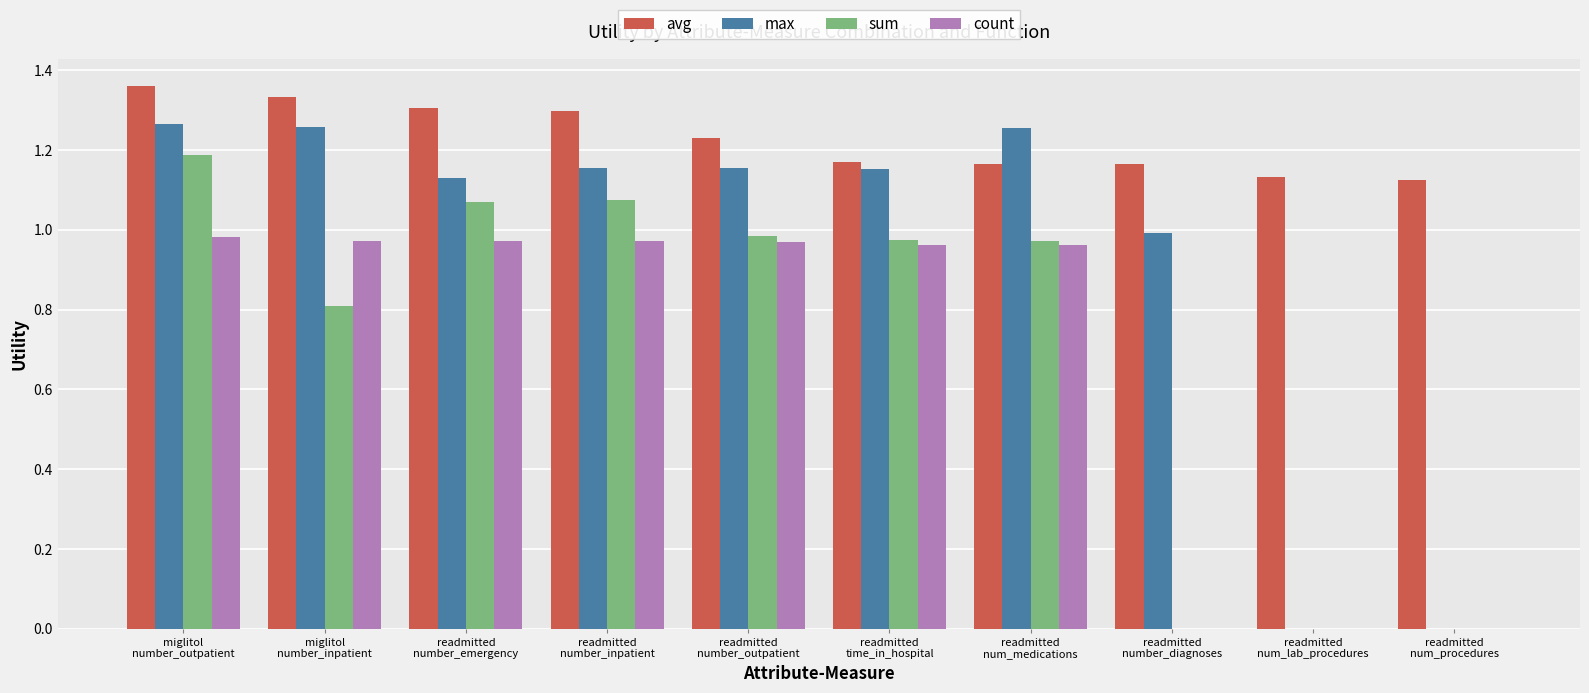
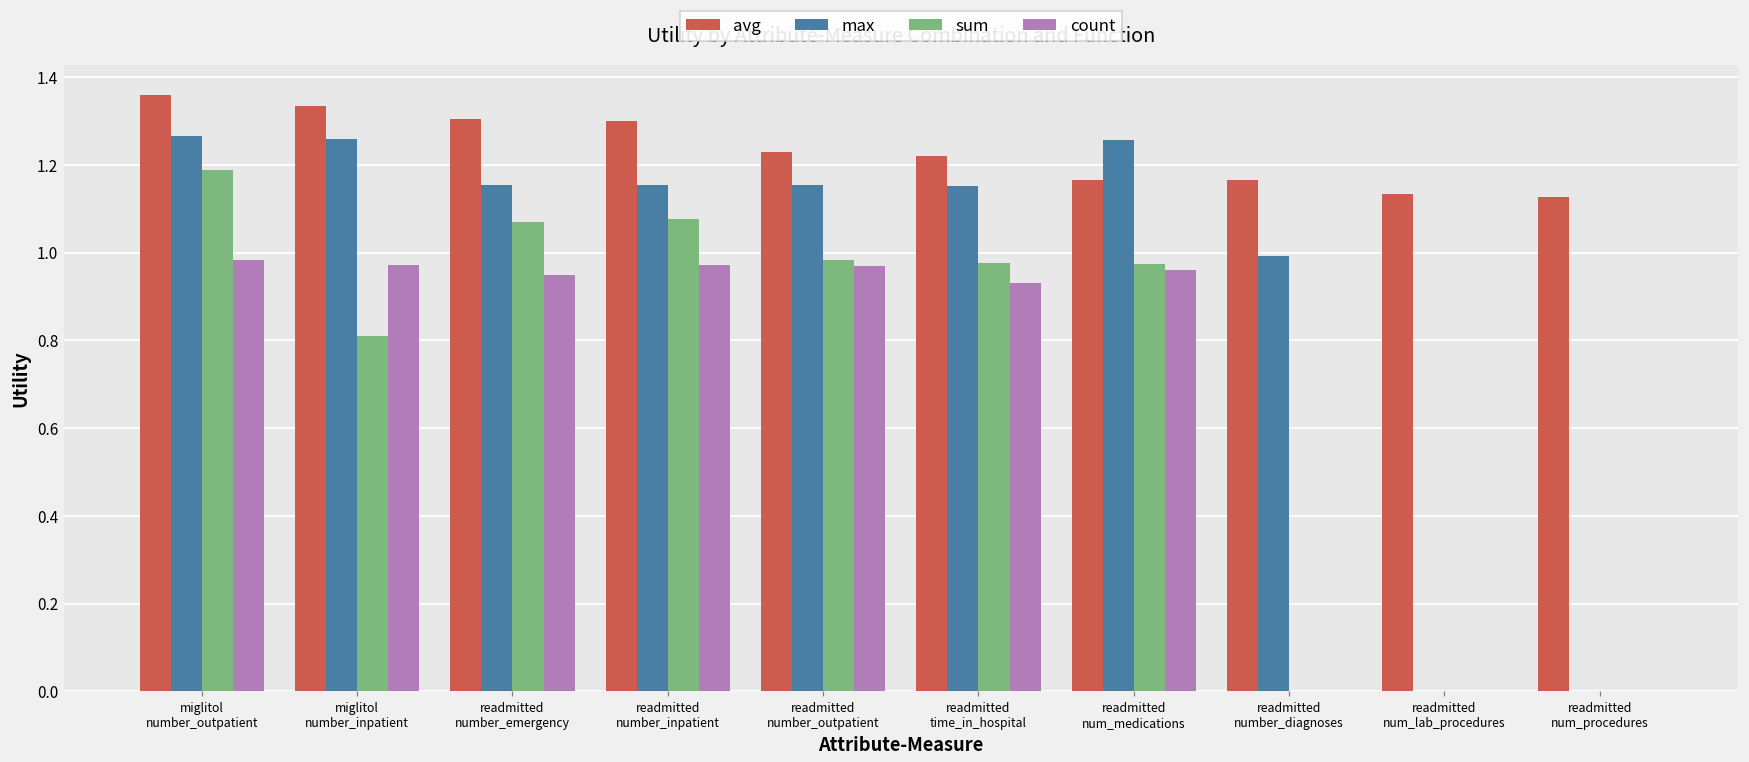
max, readmitted number_emergency: 1.13 -> 1.15
count, readmitted number_emergency: 0.97 -> 0.95
avg, readmitted time_in_hospital: 1.17 -> 1.22
count, readmitted time_in_hospital: 0.96 -> 0.93
